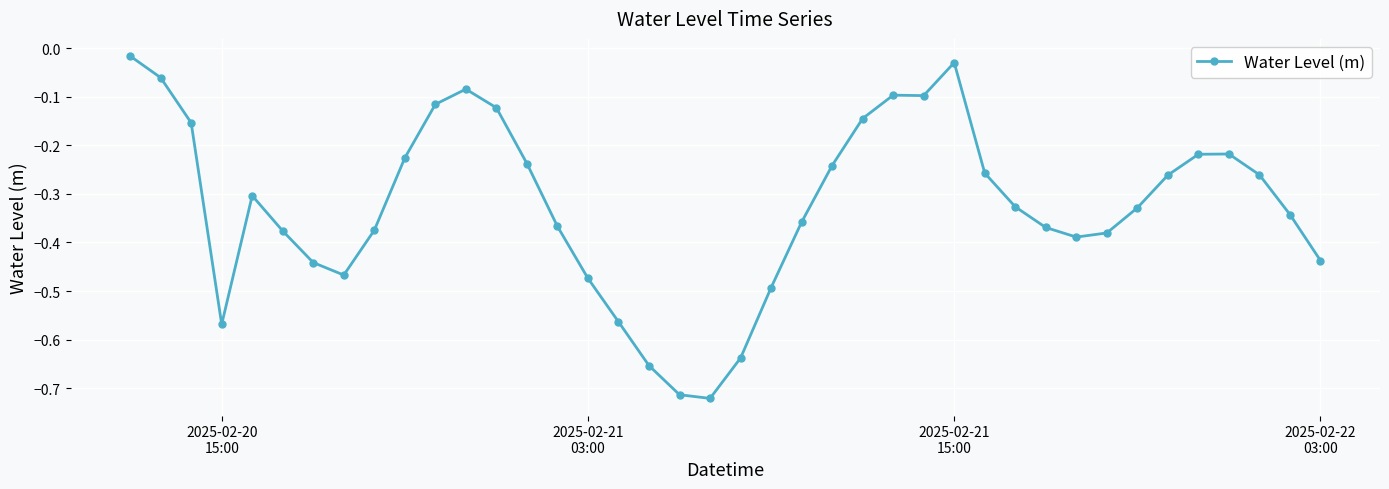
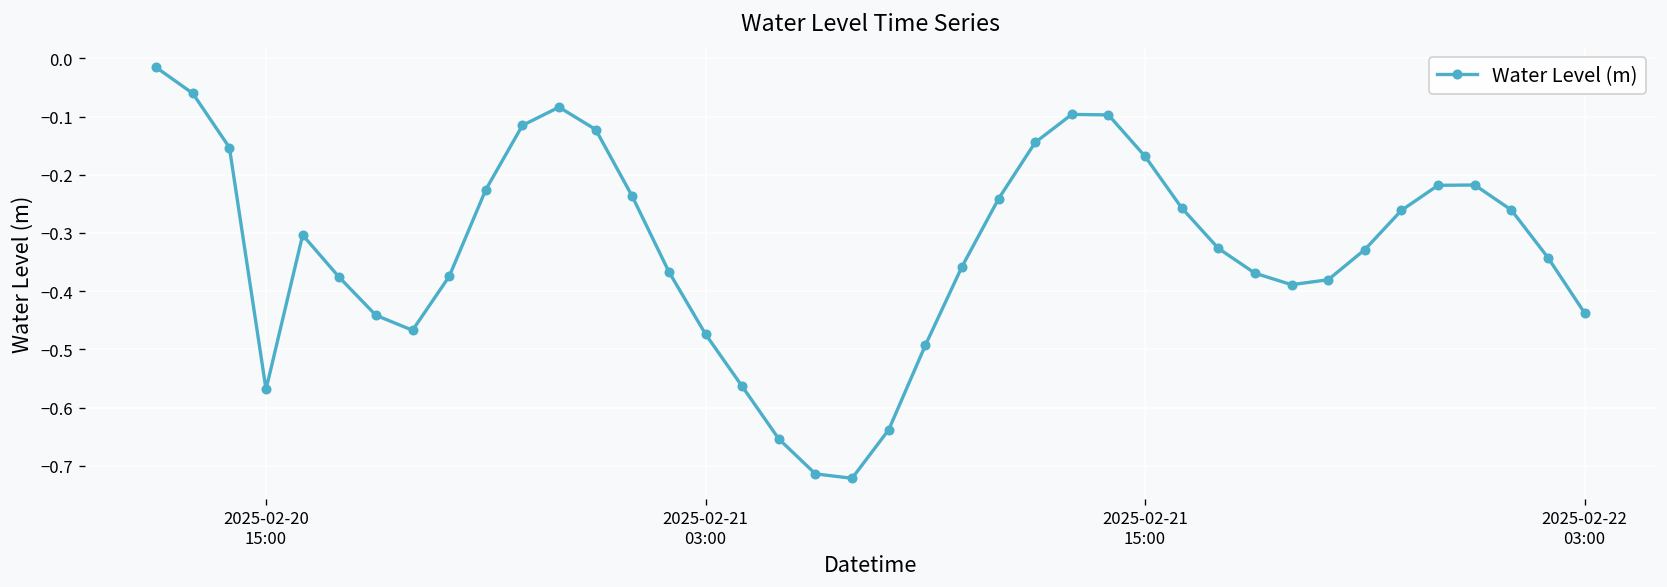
2025-02-21 15:00: -0.03 -> -0.17
